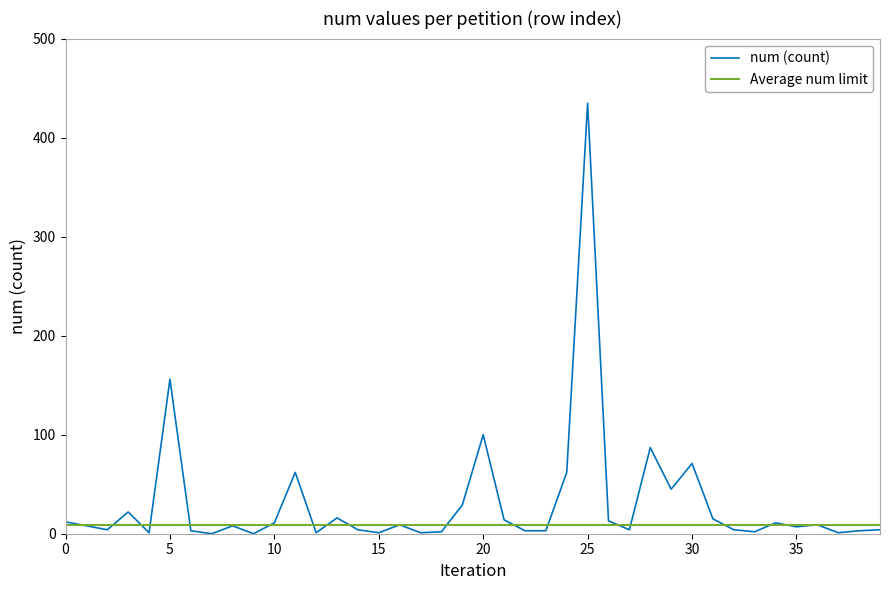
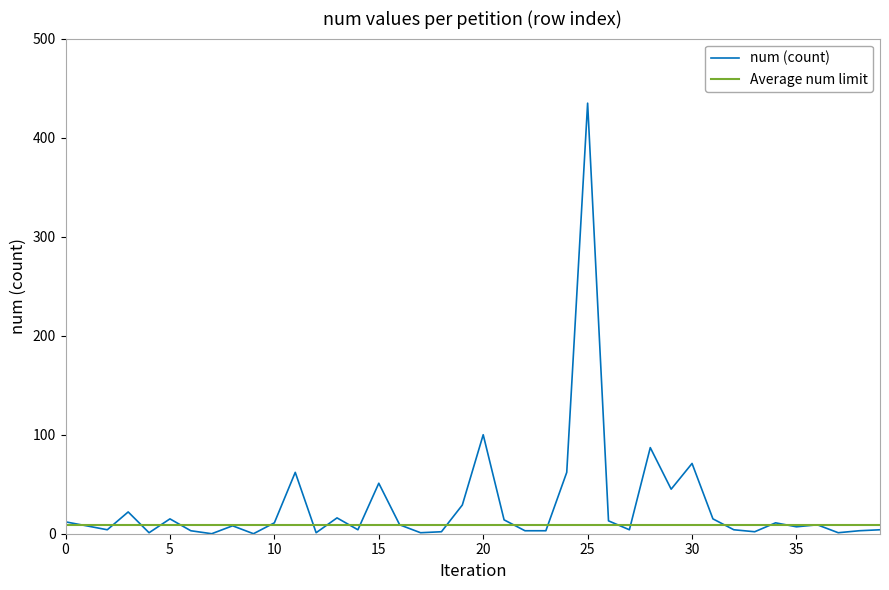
num (count), 5: 160 -> 20
num (count), 15: 0 -> 50
